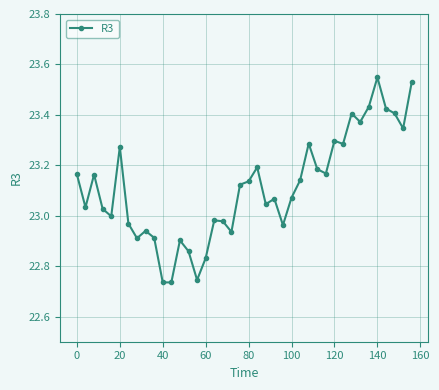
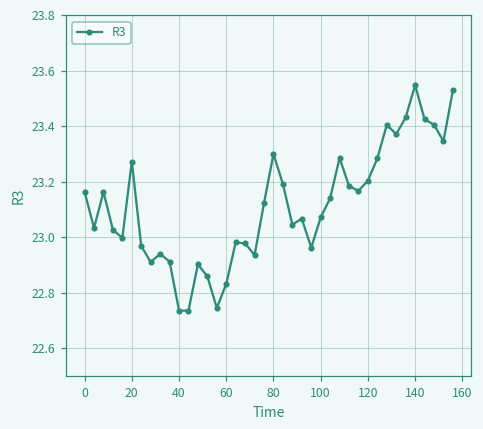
80: 23.14 -> 23.30
120: 23.30 -> 23.20
